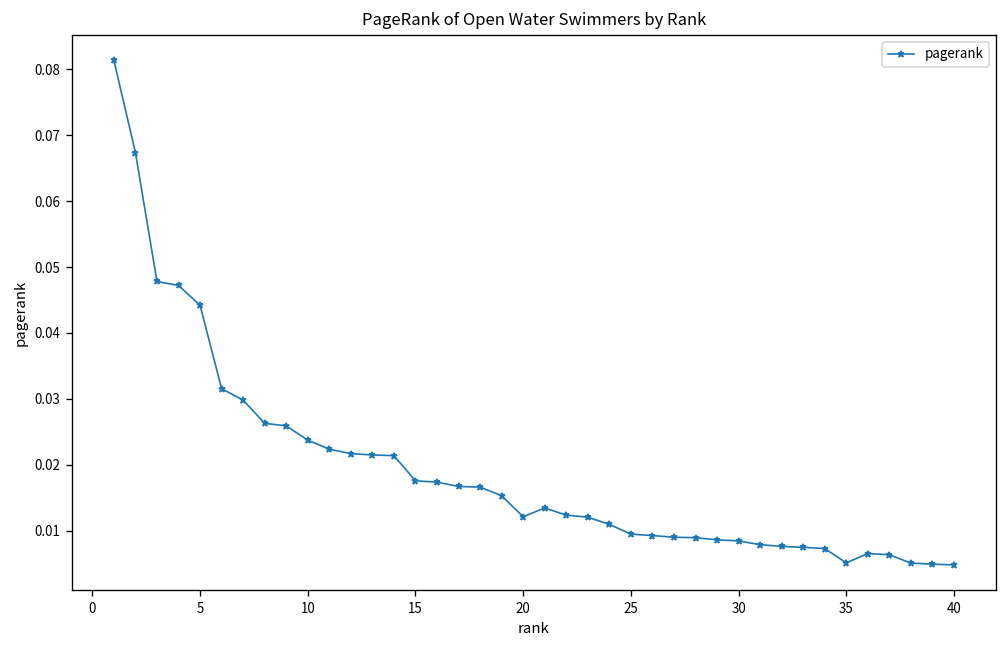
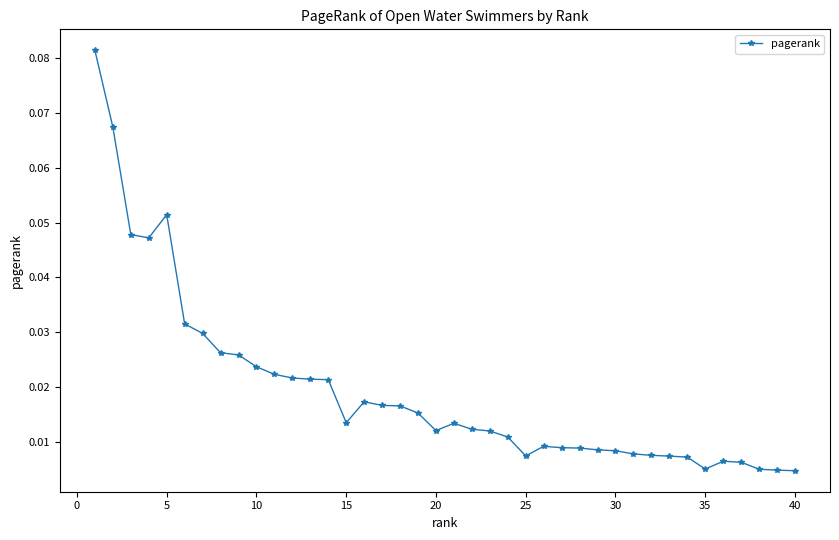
5: 0.044 -> 0.051
15: 0.018 -> 0.014
25: 0.009 -> 0.008
